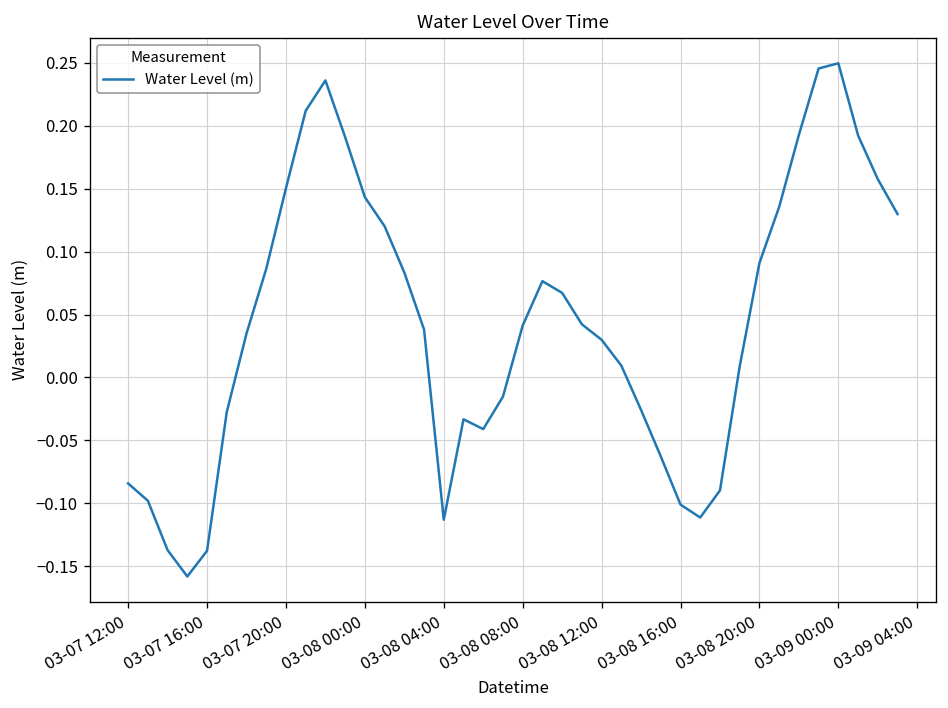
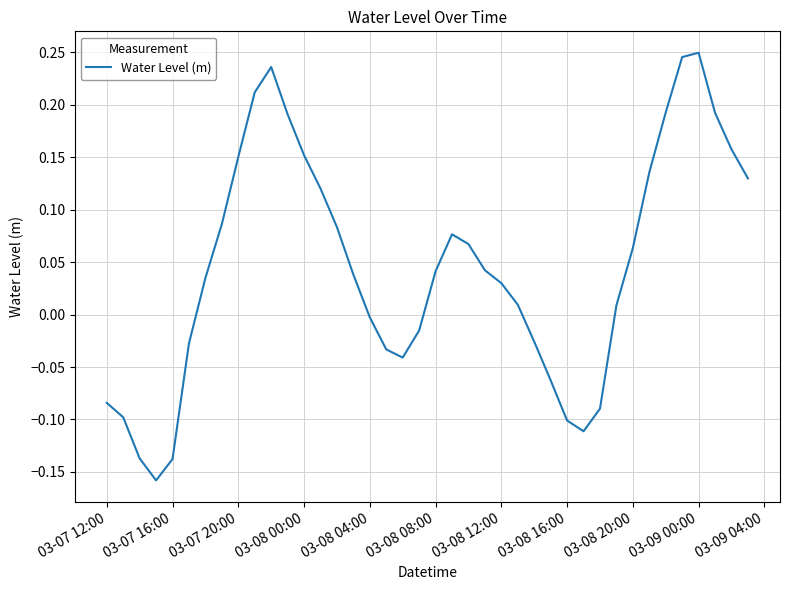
03-08 00:00: 0.143 -> 0.152
03-08 04:00: -0.113 -> -0.003
03-08 20:00: 0.091 -> 0.063
